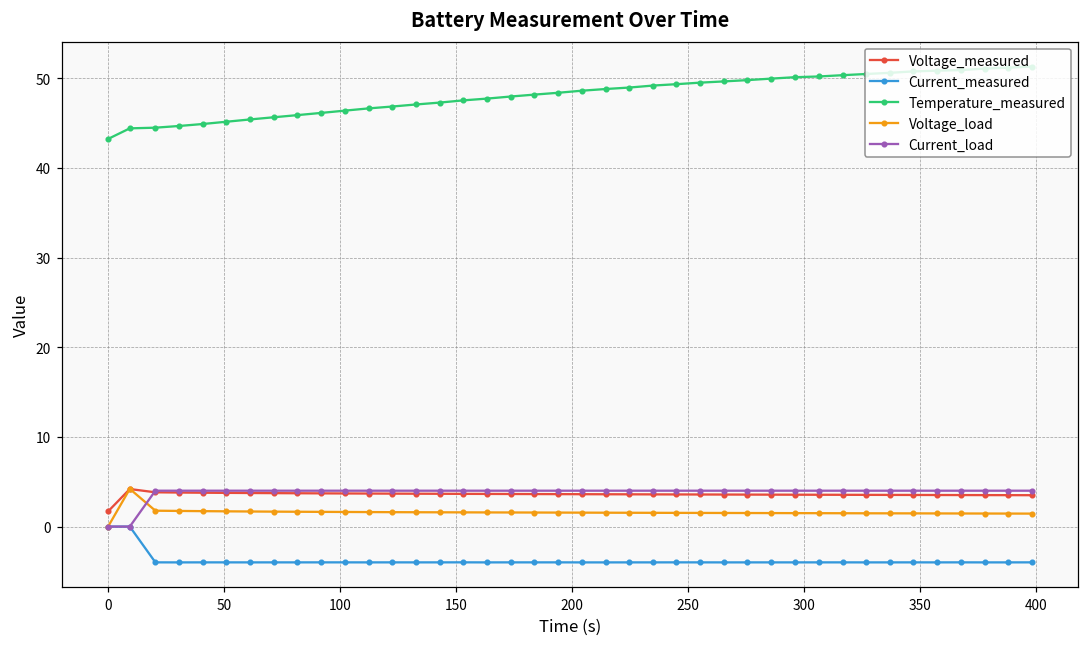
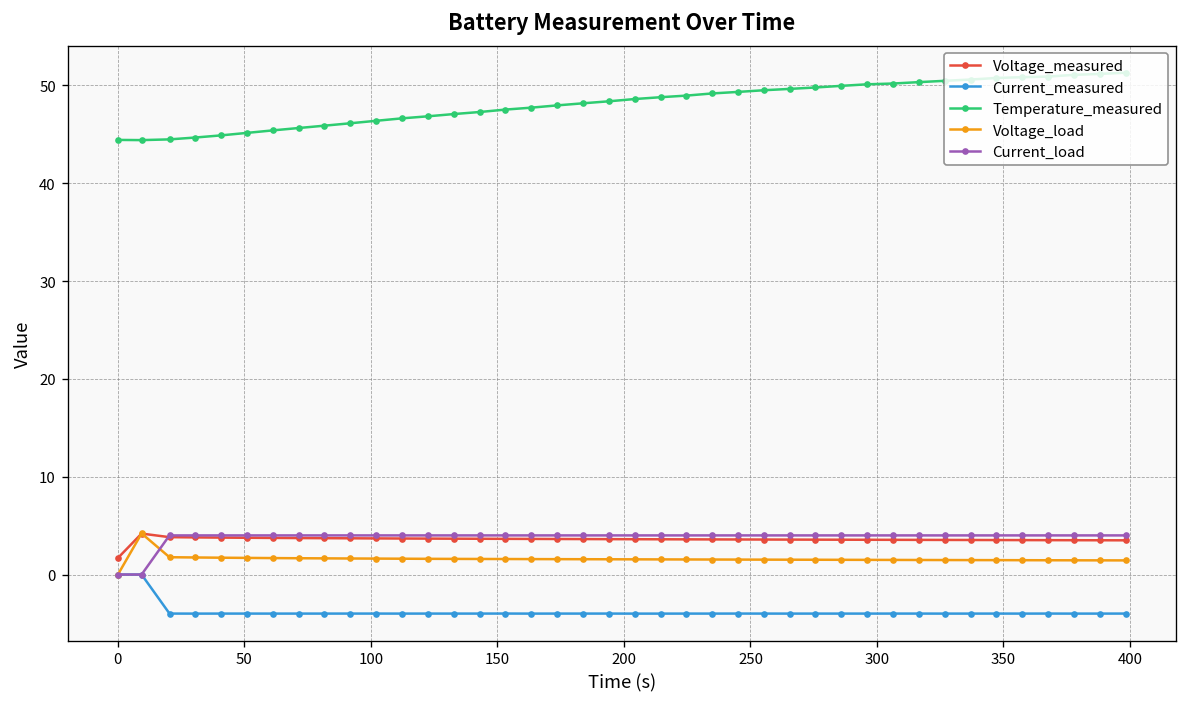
Temperature_measured, 0: 43 -> 44
